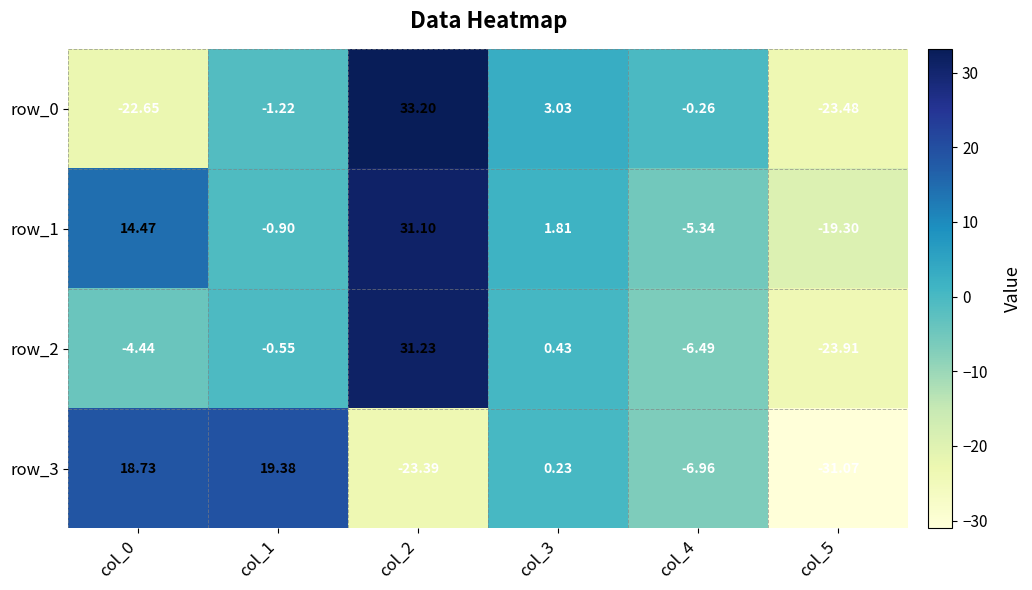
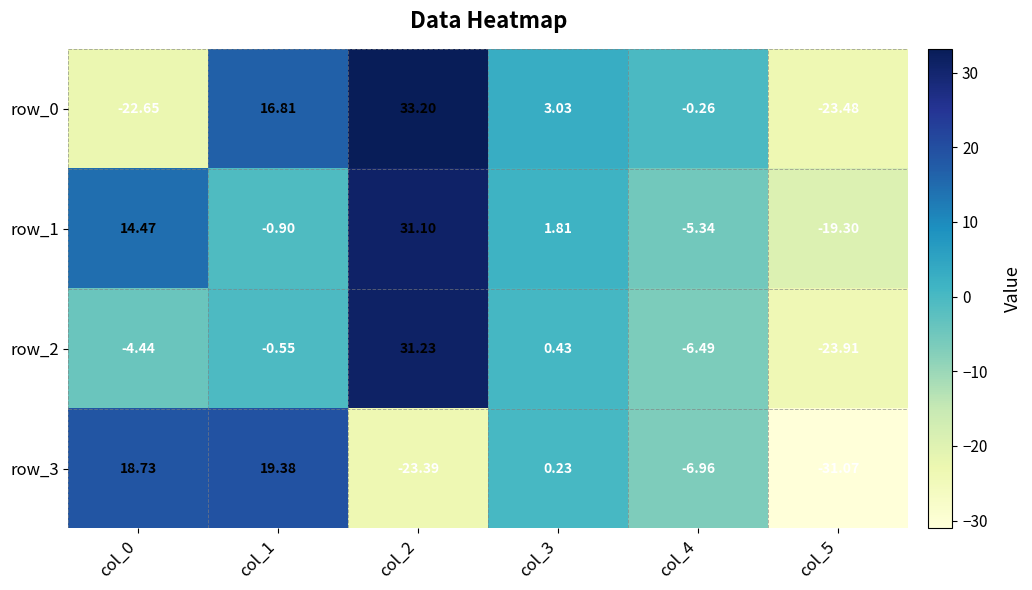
row_0, col_1: -1.22 -> 16.81
